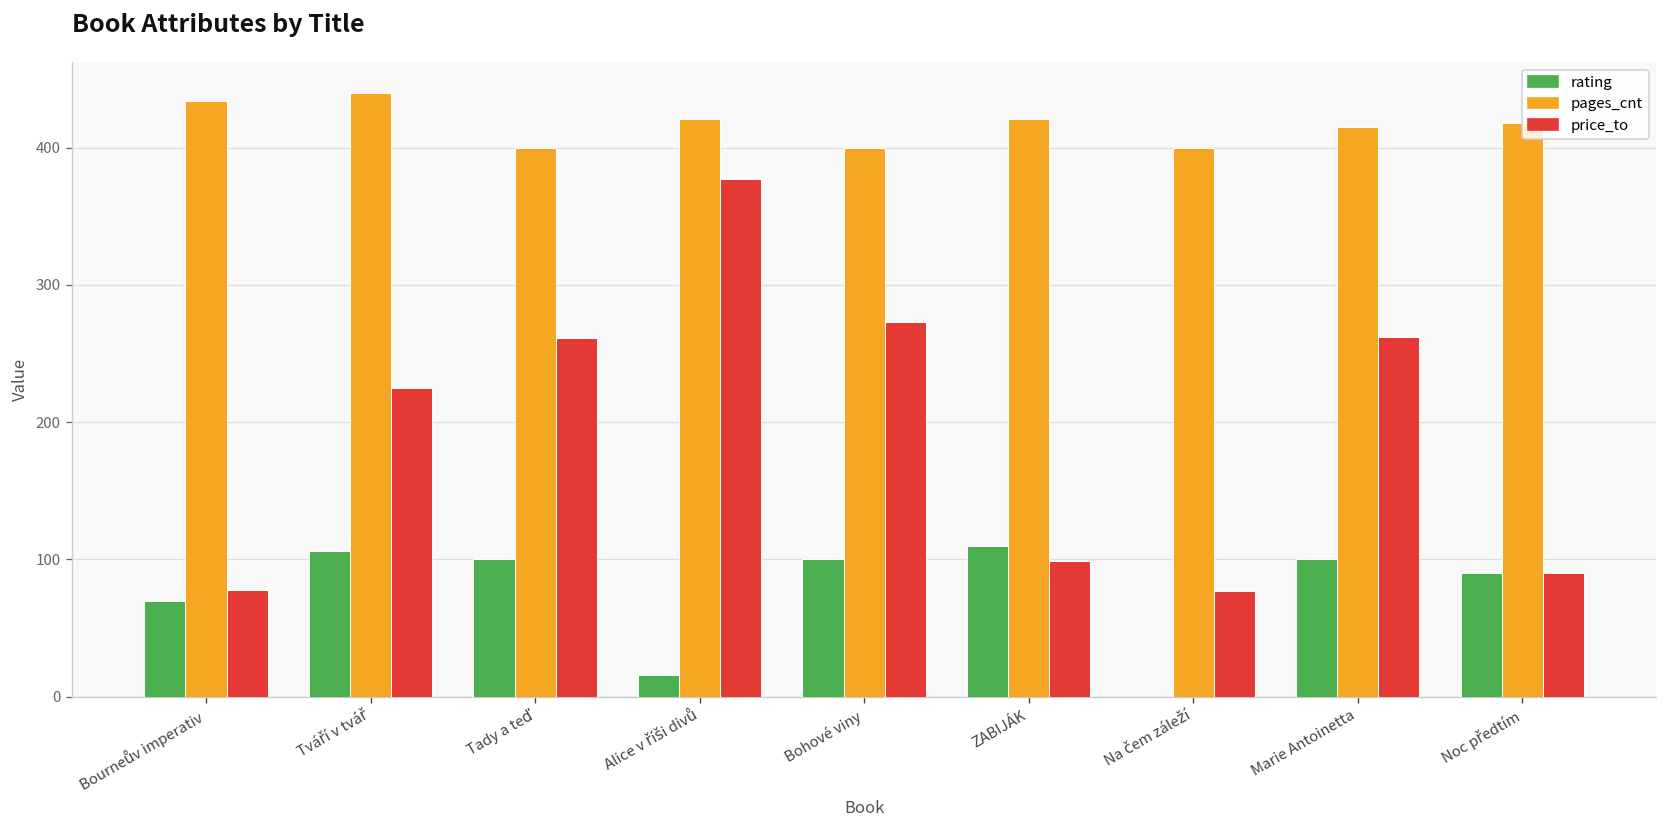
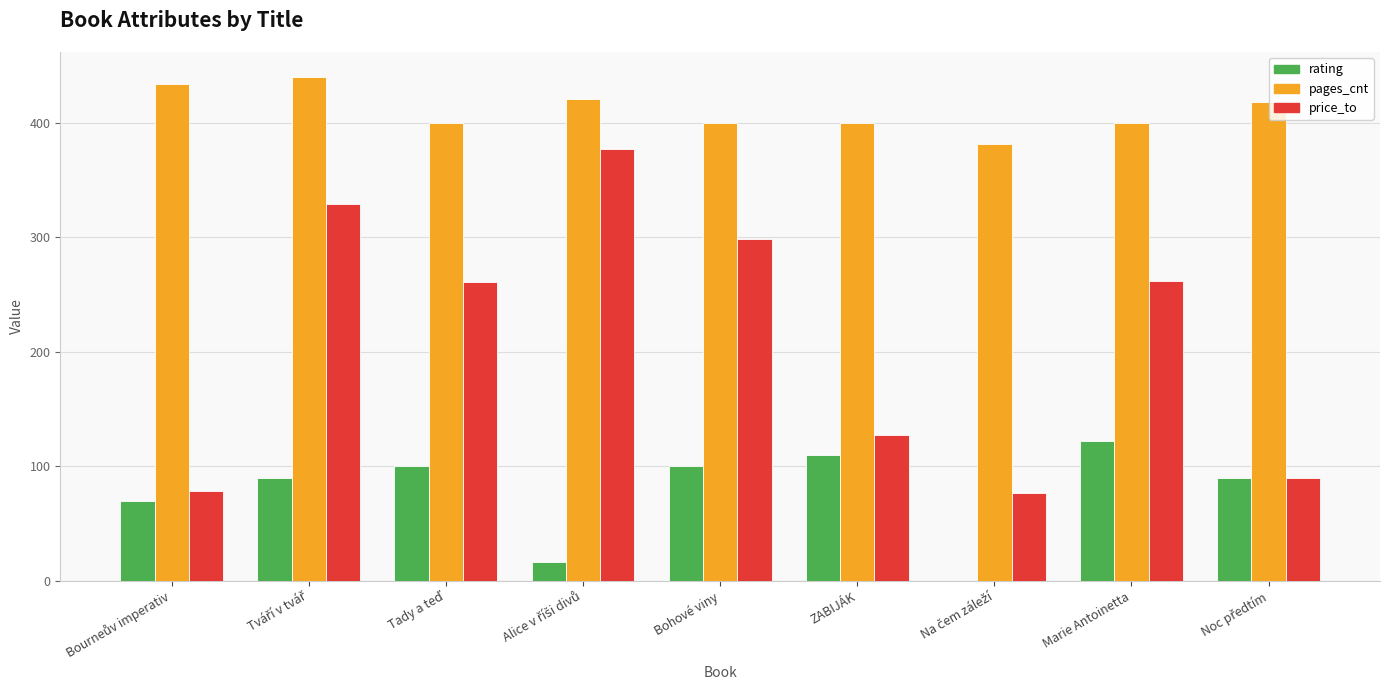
rating, Tváří v tvář: 106 -> 90
price_to, Tváří v tvář: 225 -> 329
price_to, Bohové viny: 273 -> 299
pages_cnt, ZABIJÁK: 421 -> 400
price_to, ZABIJÁK: 99 -> 127
pages_cnt, Na čem záleží: 400 -> 382
rating, Marie Antoinetta: 100 -> 122
pages_cnt, Marie Antoinetta: 415 -> 400
